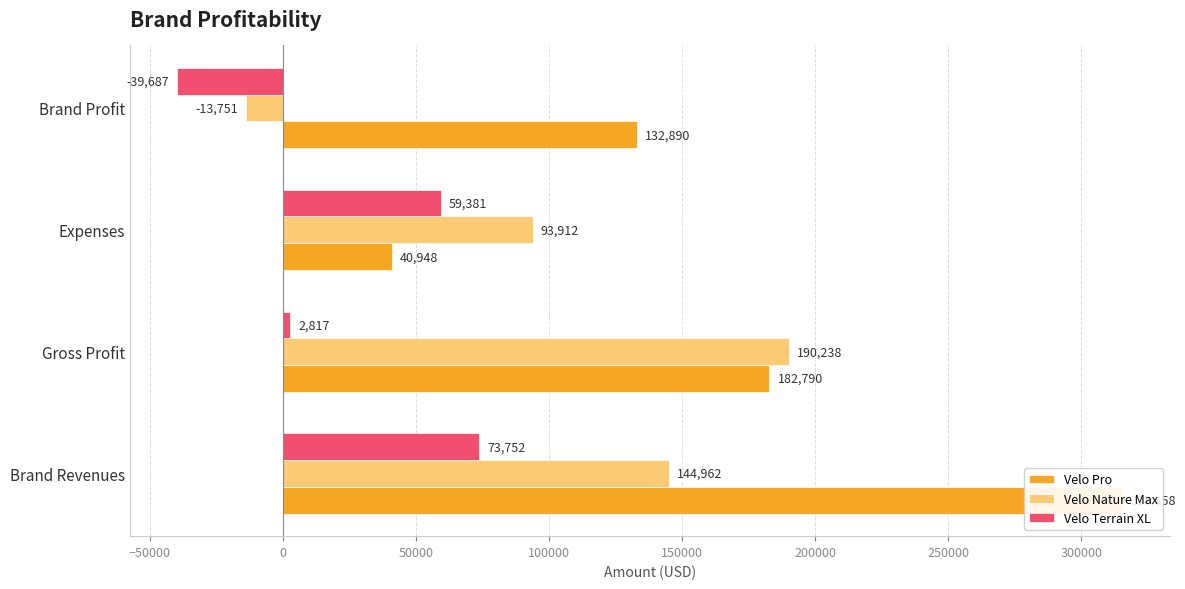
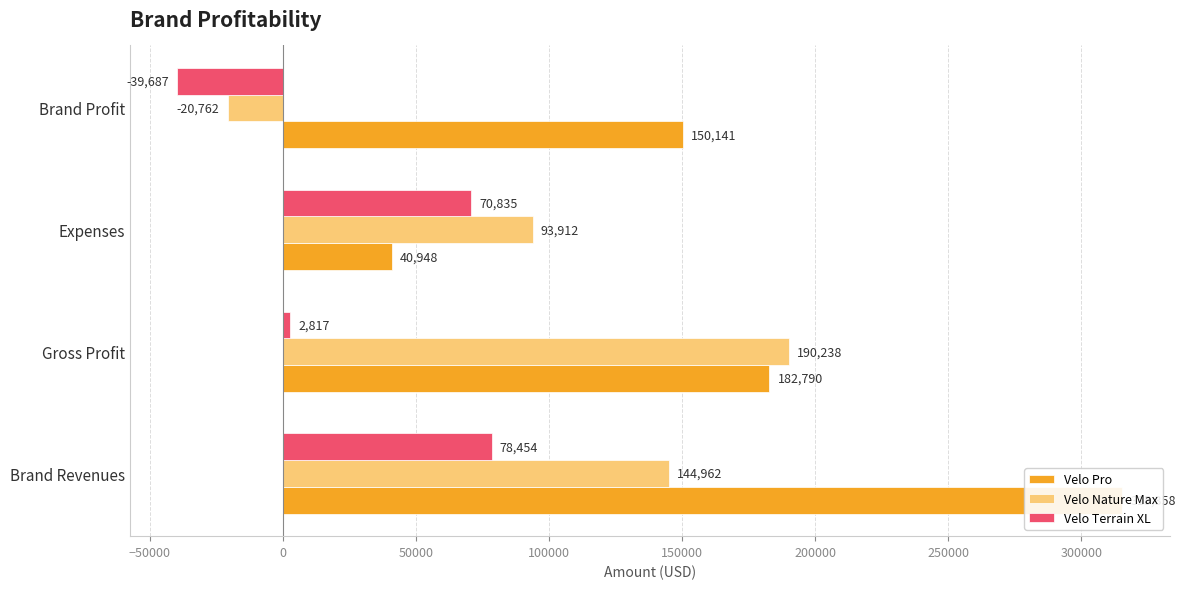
Velo Nature Max, Brand Profit: -13,751 -> -20,762
Velo Pro, Brand Profit: 132,890 -> 150,141
Velo Terrain XL, Expenses: 59,381 -> 70,835
Velo Terrain XL, Brand Revenues: 73,752 -> 78,454
